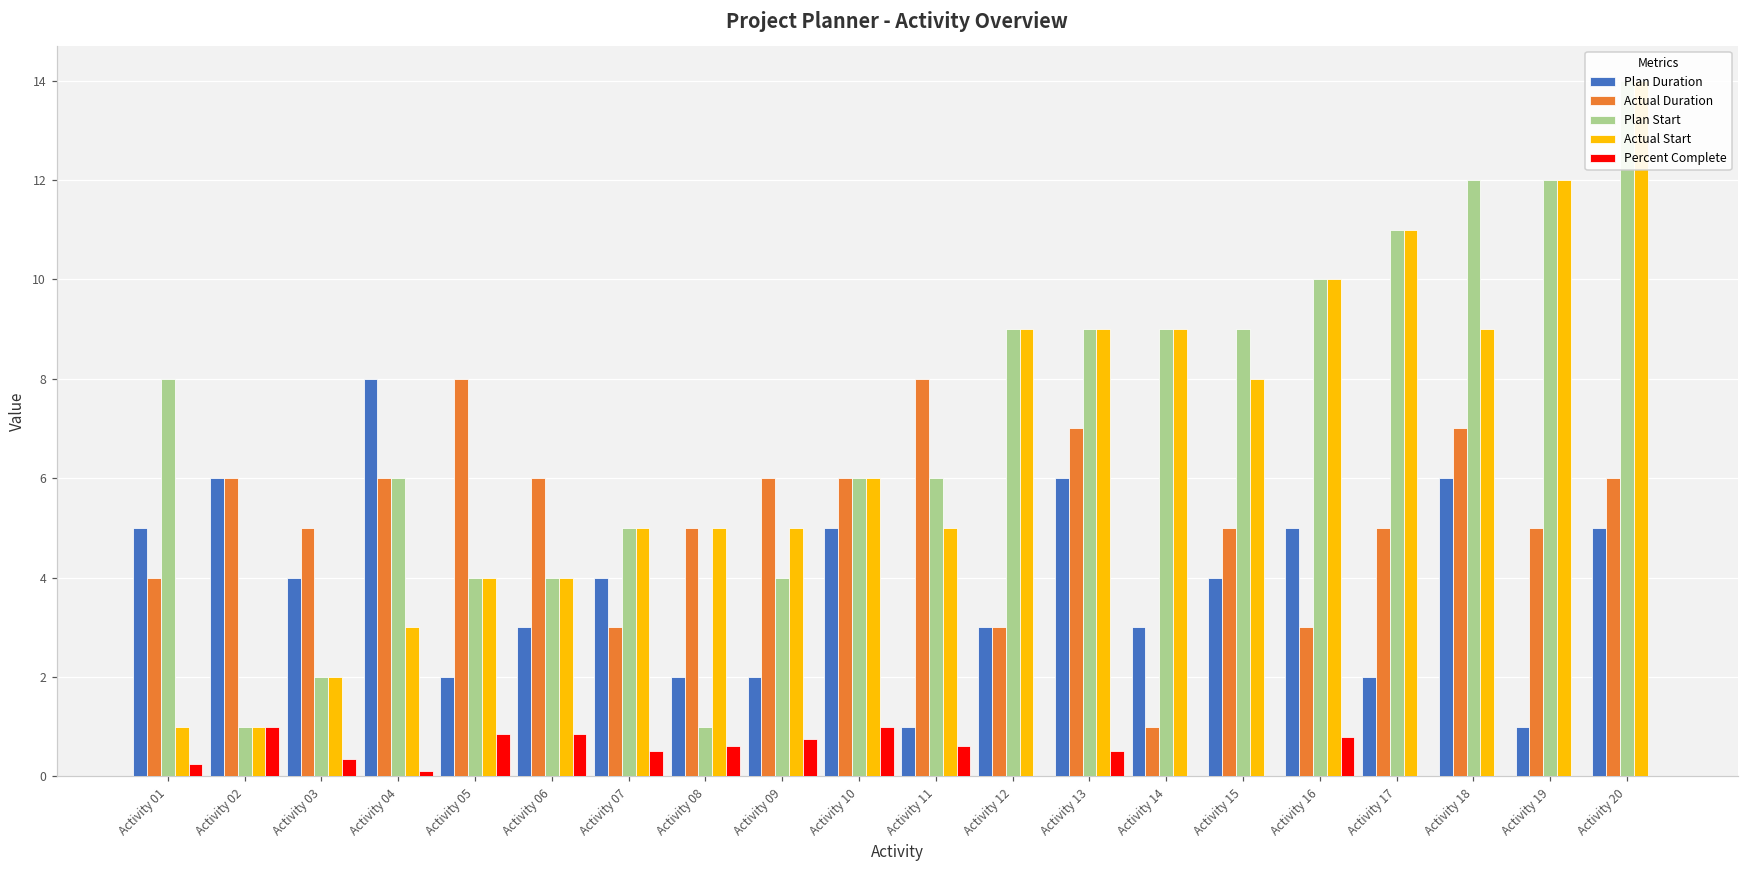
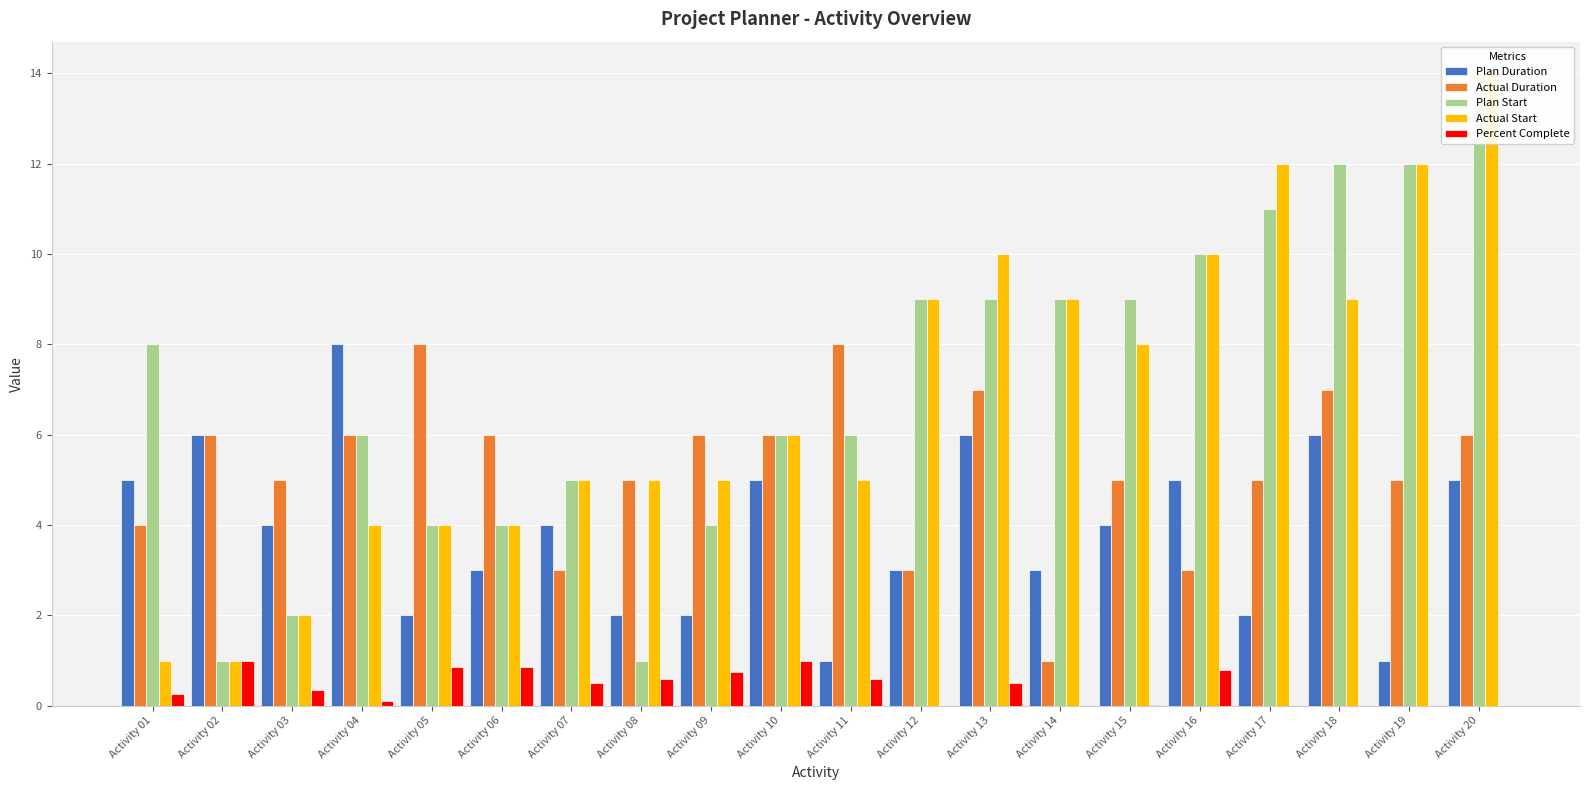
Actual Start, Activity 04: 3 -> 4
Actual Start, Activity 13: 9 -> 10
Actual Start, Activity 17: 11 -> 12
